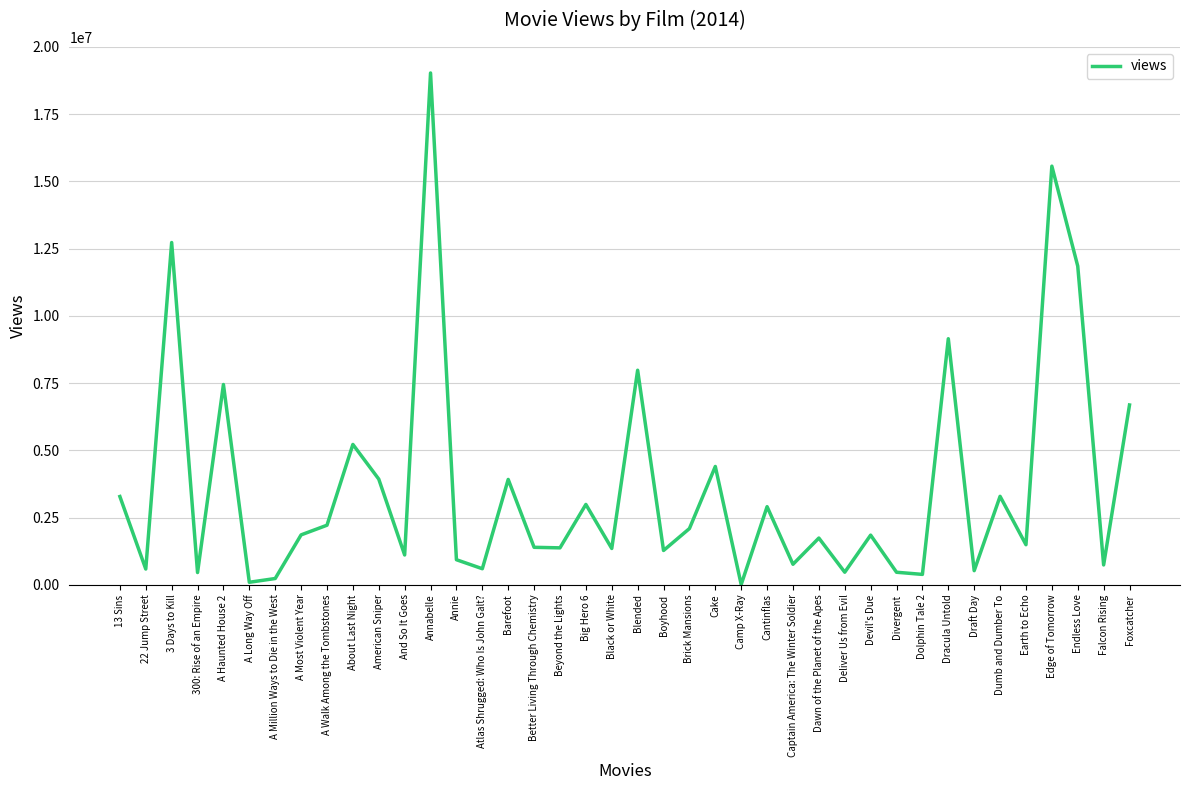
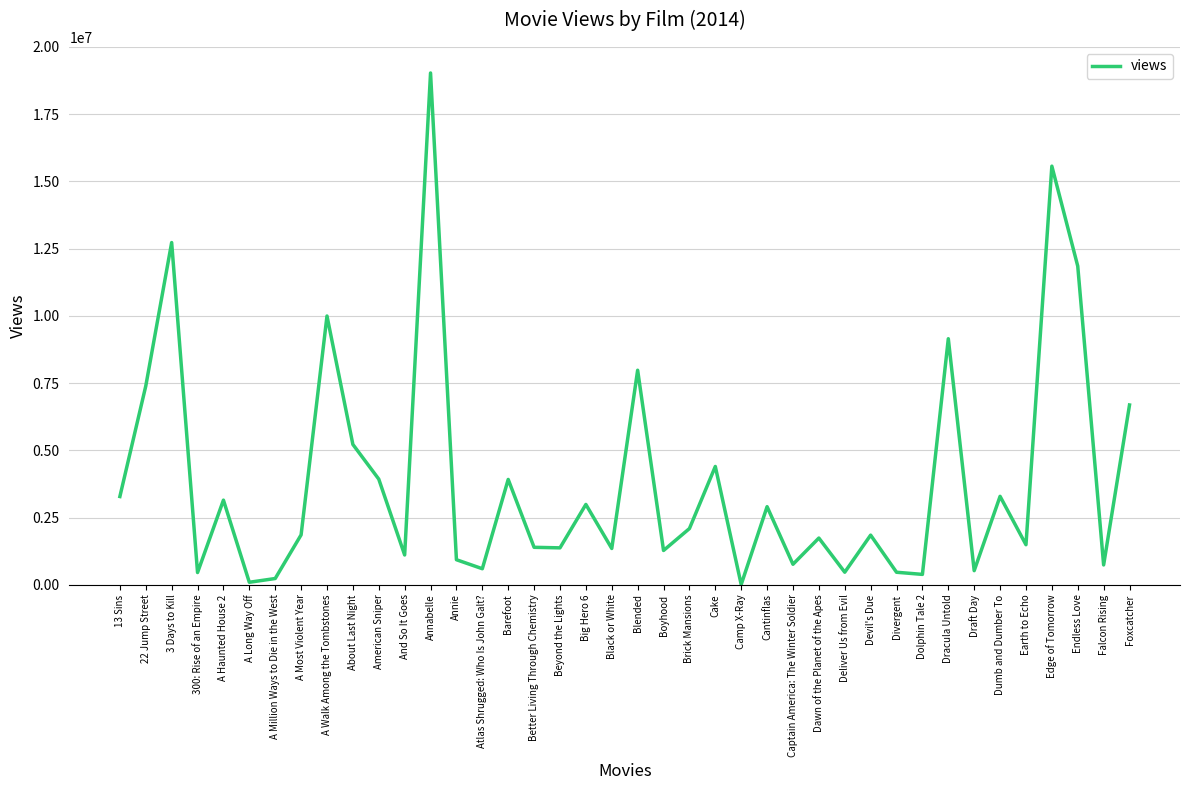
22 Jump Street: 600000 -> 7400000
A Haunted House 2: 7400000 -> 3100000
A Walk Among the Tombstones: 2200000 -> 10000000
